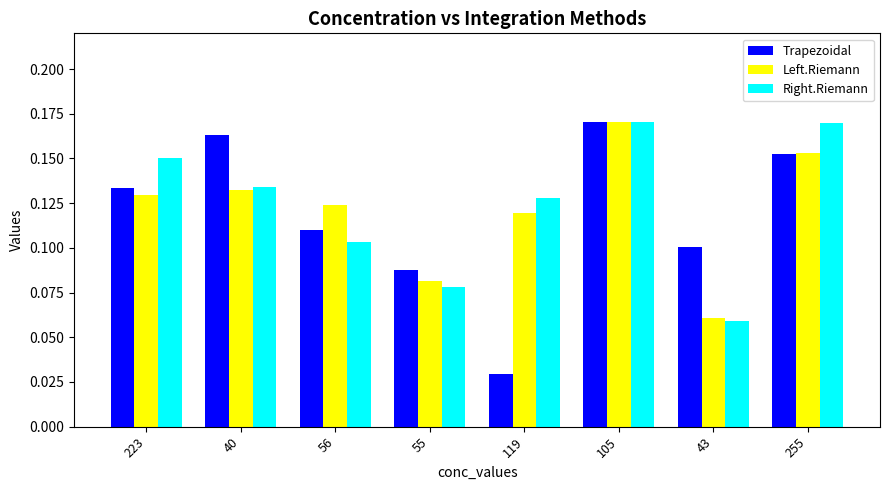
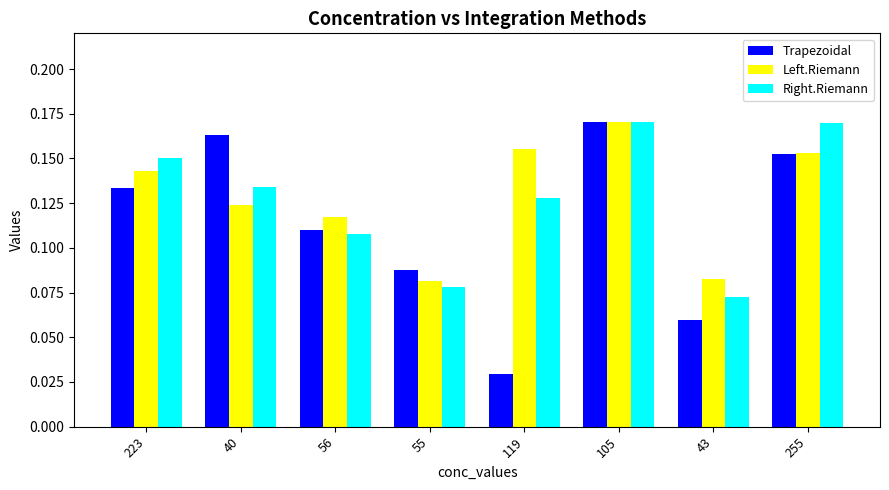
Left.Riemann, 223: 0.130 -> 0.143
Left.Riemann, 40: 0.132 -> 0.124
Left.Riemann, 56: 0.124 -> 0.117
Right.Riemann, 56: 0.103 -> 0.108
Left.Riemann, 119: 0.120 -> 0.155
Trapezoidal, 43: 0.100 -> 0.060
Left.Riemann, 43: 0.061 -> 0.082
Right.Riemann, 43: 0.059 -> 0.072
